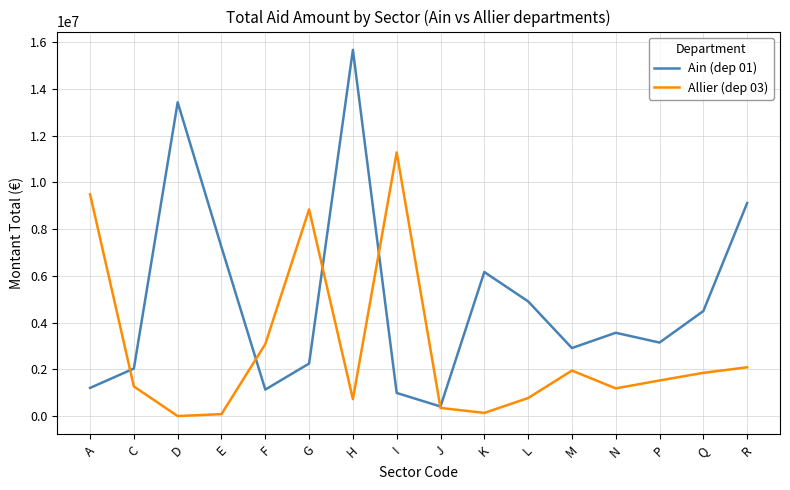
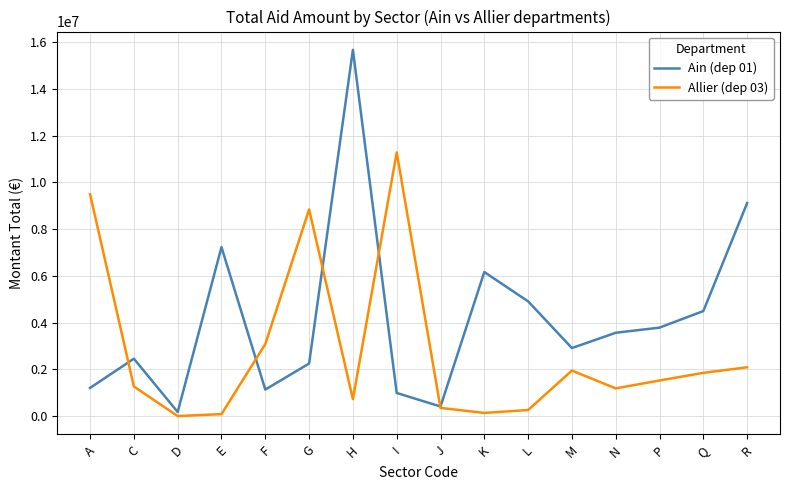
Ain (dep 01), C: 2000000 -> 2500000
Ain (dep 01), D: 13400000 -> 200000
Allier (dep 03), L: 800000 -> 300000
Ain (dep 01), P: 3100000 -> 3800000
